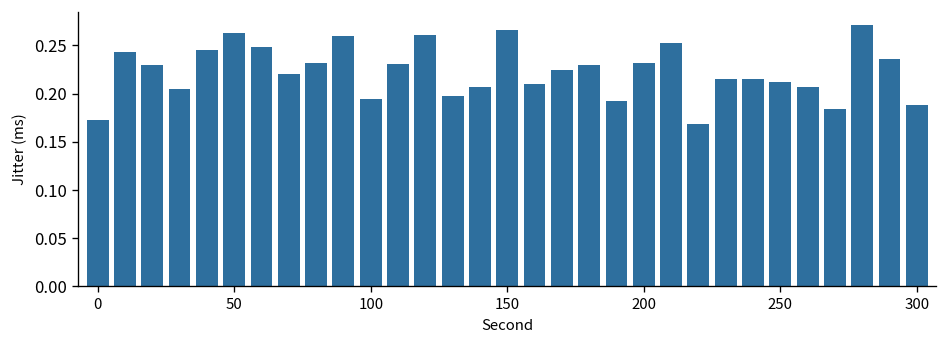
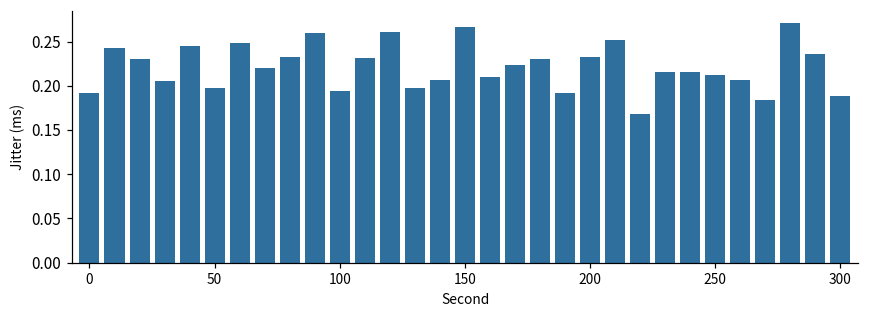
0: 0.17 -> 0.19
50: 0.26 -> 0.20
